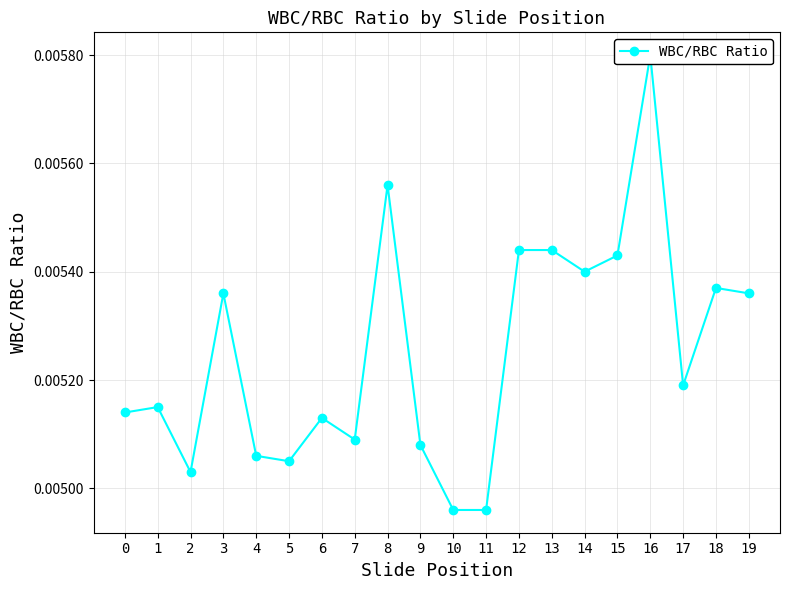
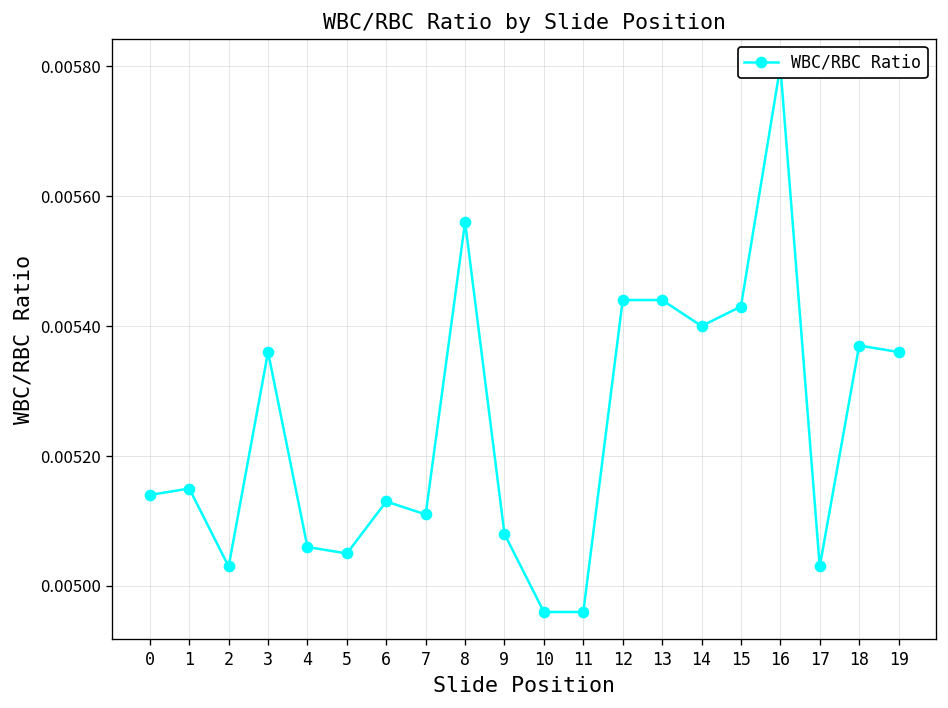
7: 0.00509 -> 0.00511
17: 0.00519 -> 0.00503
